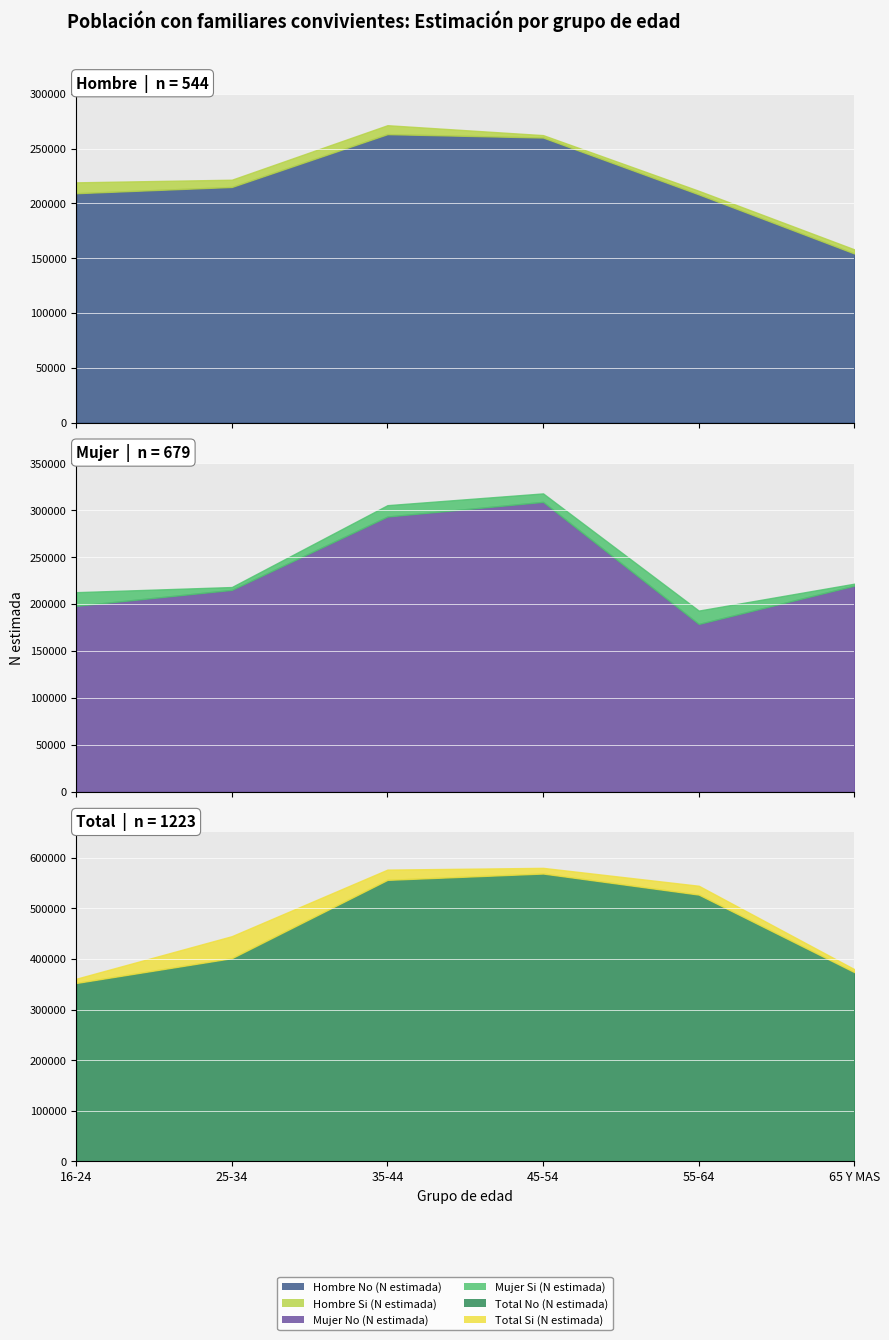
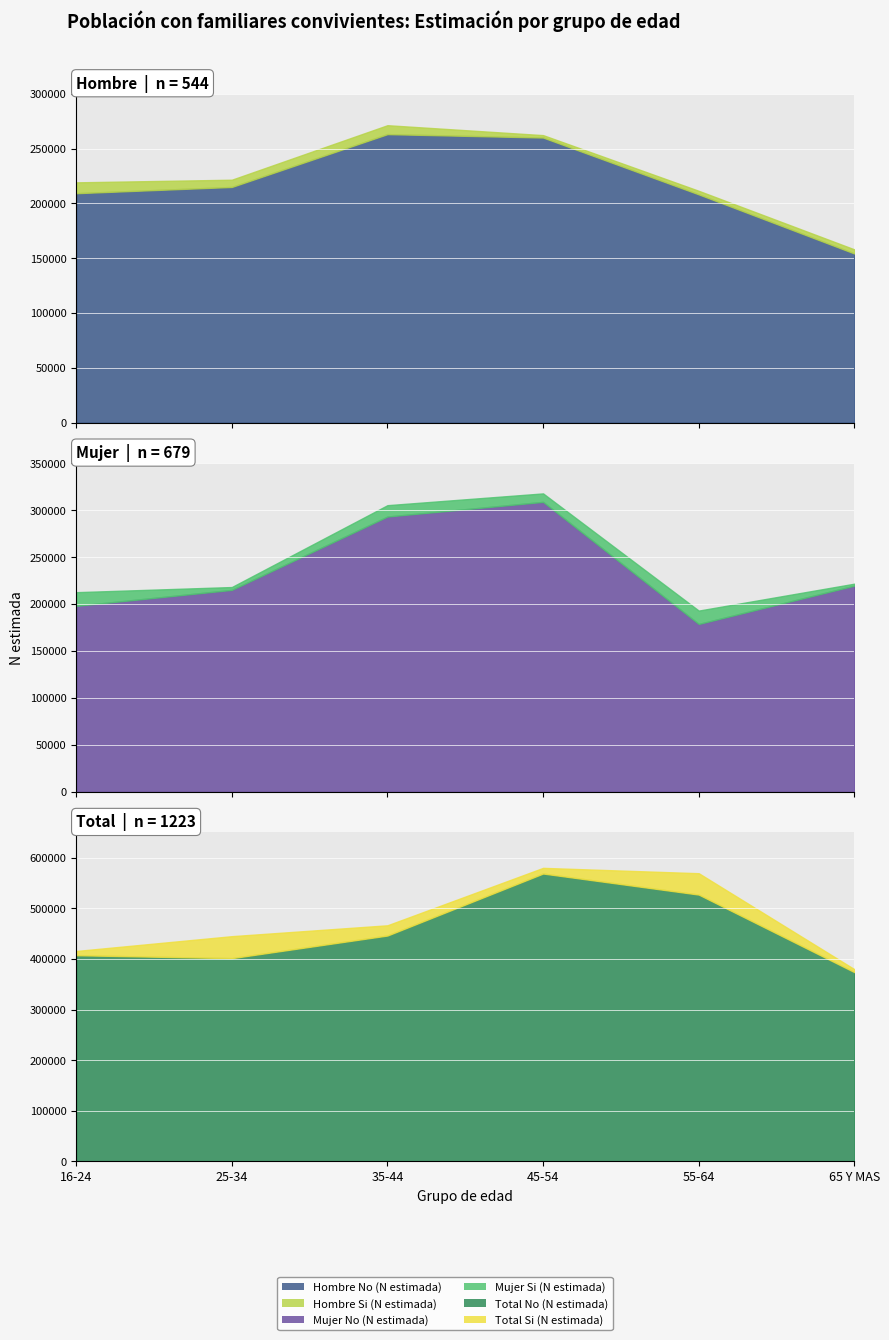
Total | n = 1223, Total No (N estimada), 16-24: 350000 -> 410000
Total | n = 1223, Total No (N estimada), 35-44: 560000 -> 450000
Total | n = 1223, Total Si (N estimada), 55-64: 20000 -> 40000
